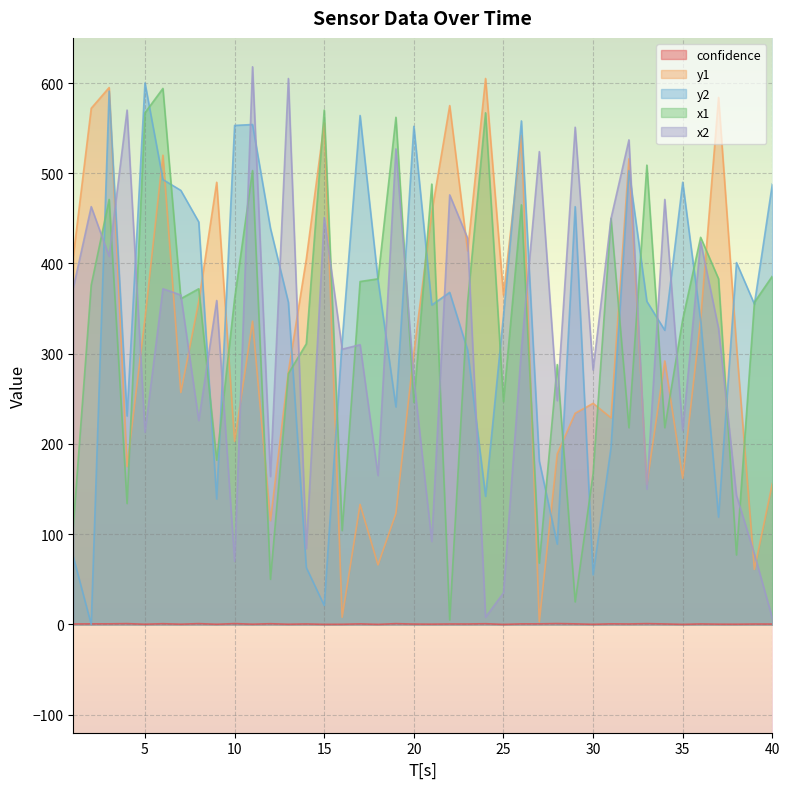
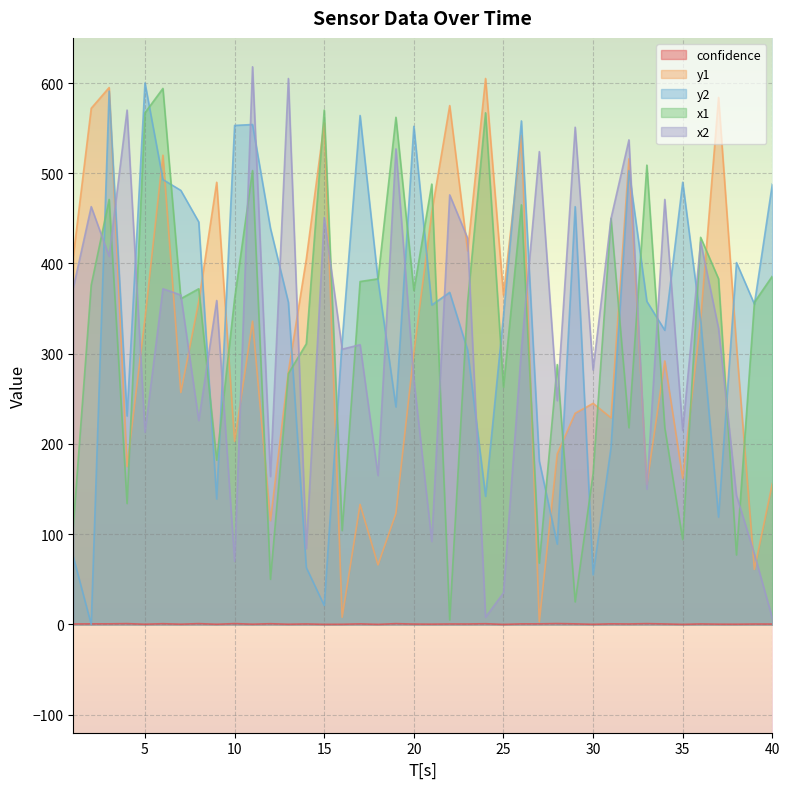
x1, 20: 250 -> 370
x1, 25: 250 -> 260
x1, 35: 340 -> 90
